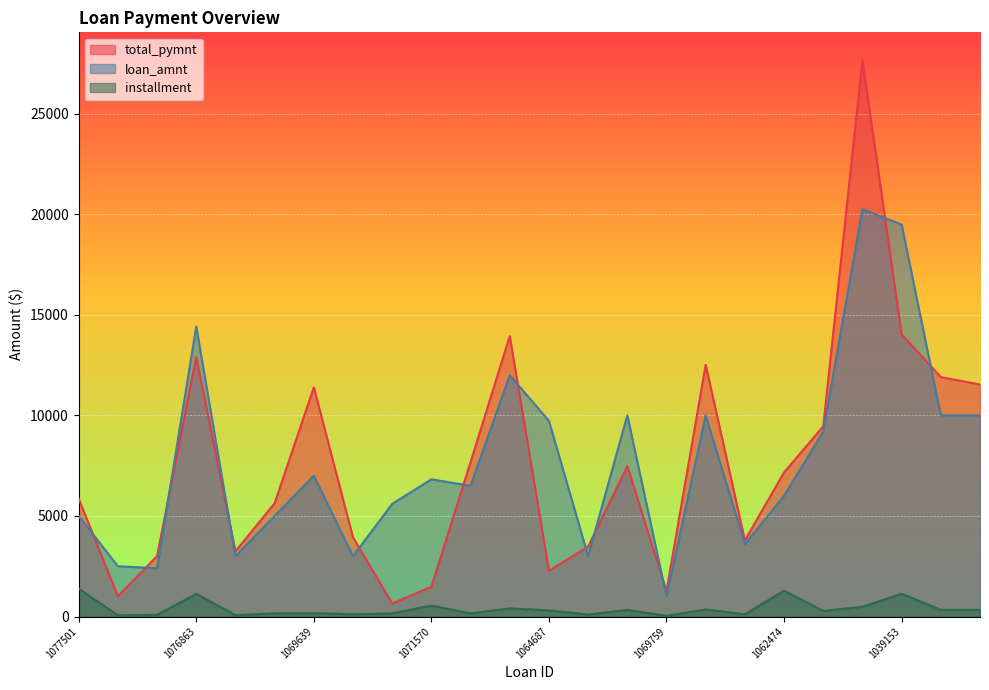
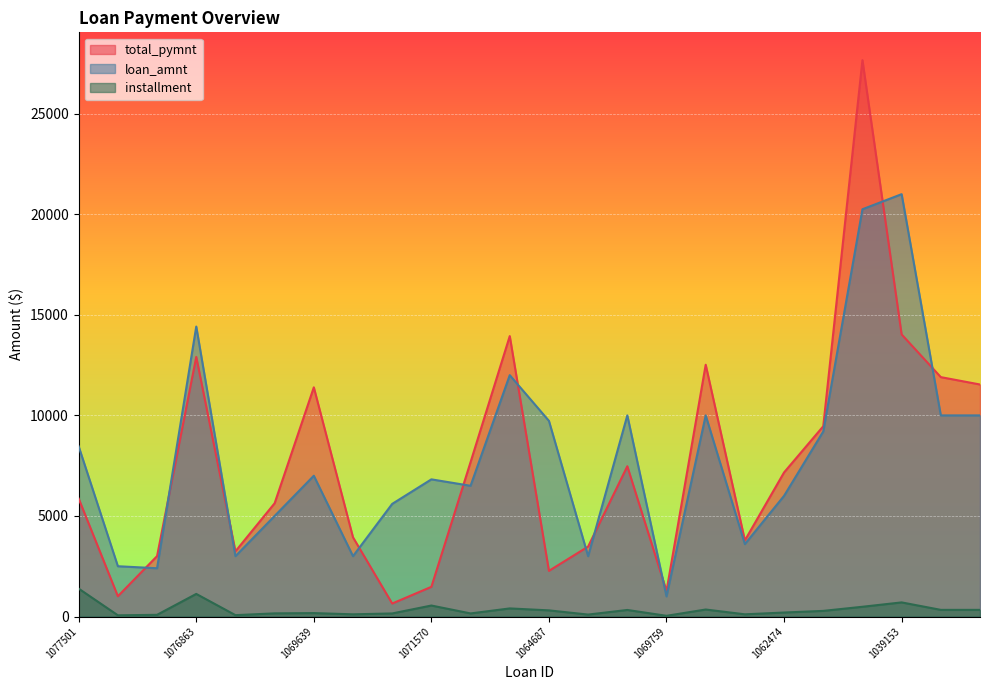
loan_amnt, 1077501: 5000 -> 8500
installment, 1062474: 1300 -> 200
loan_amnt, 1039153: 19500 -> 21000
installment, 1039153: 1100 -> 700
